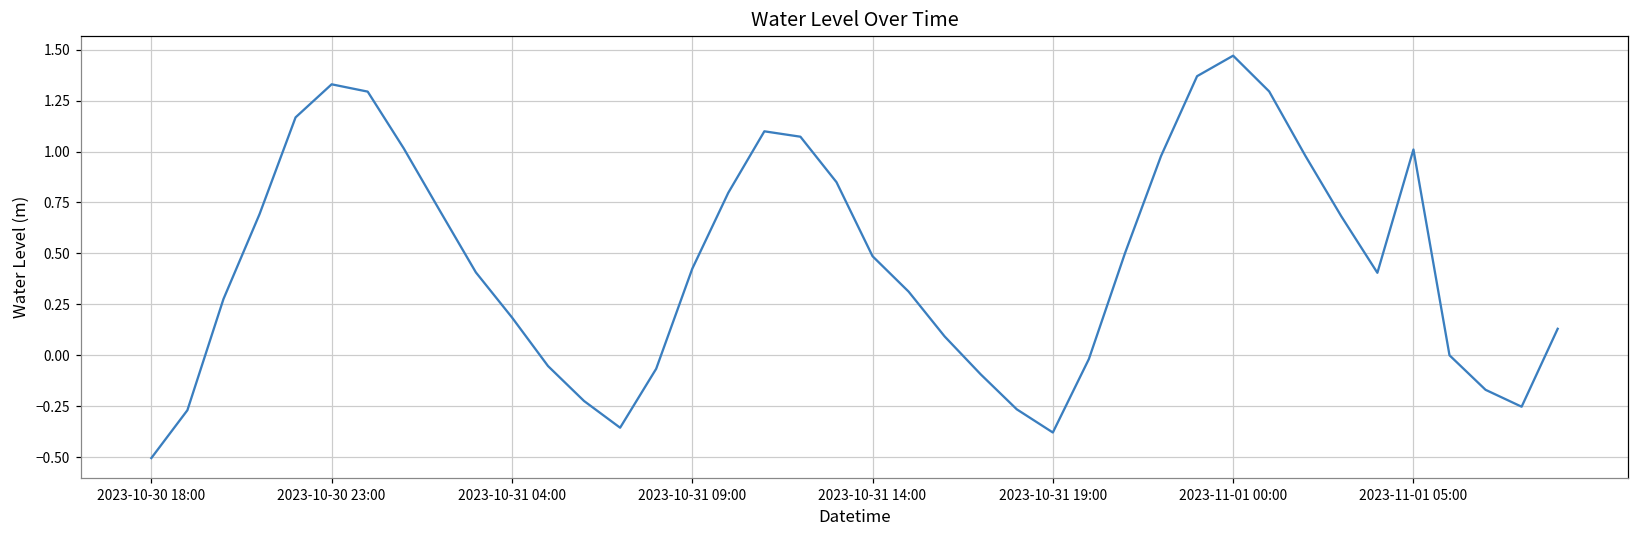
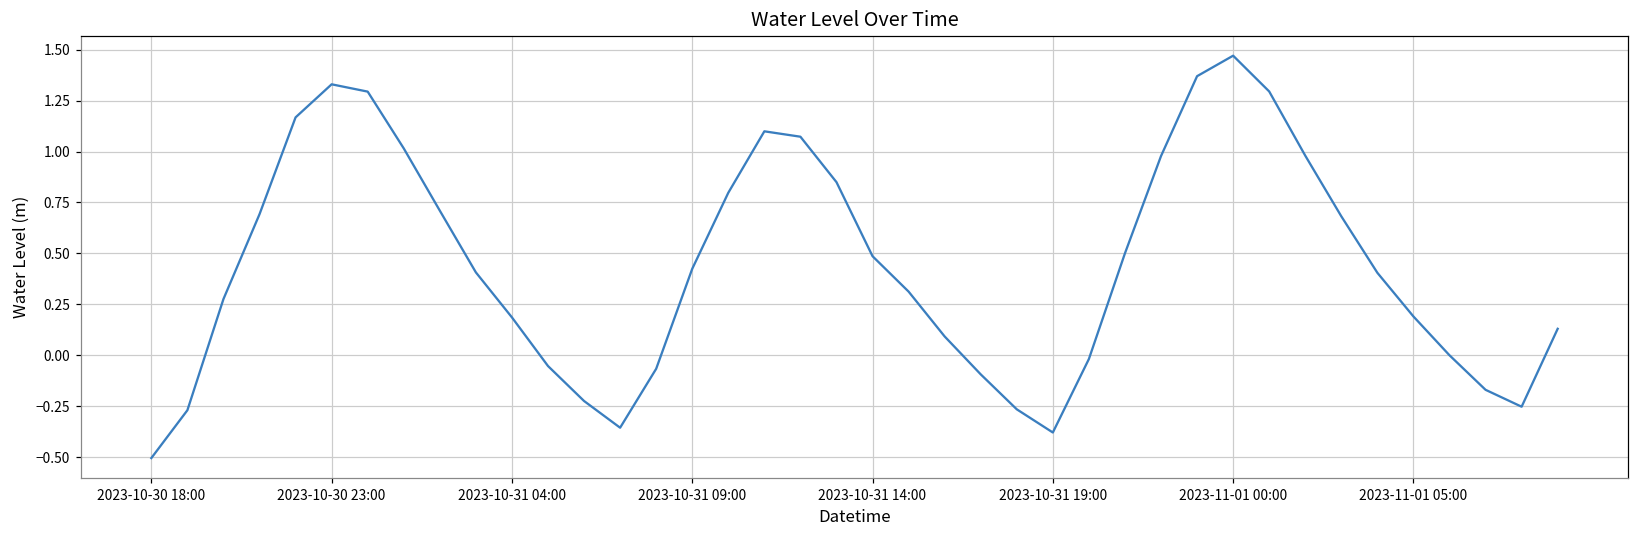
2023-11-01 05:00: 1.01 -> 0.19
